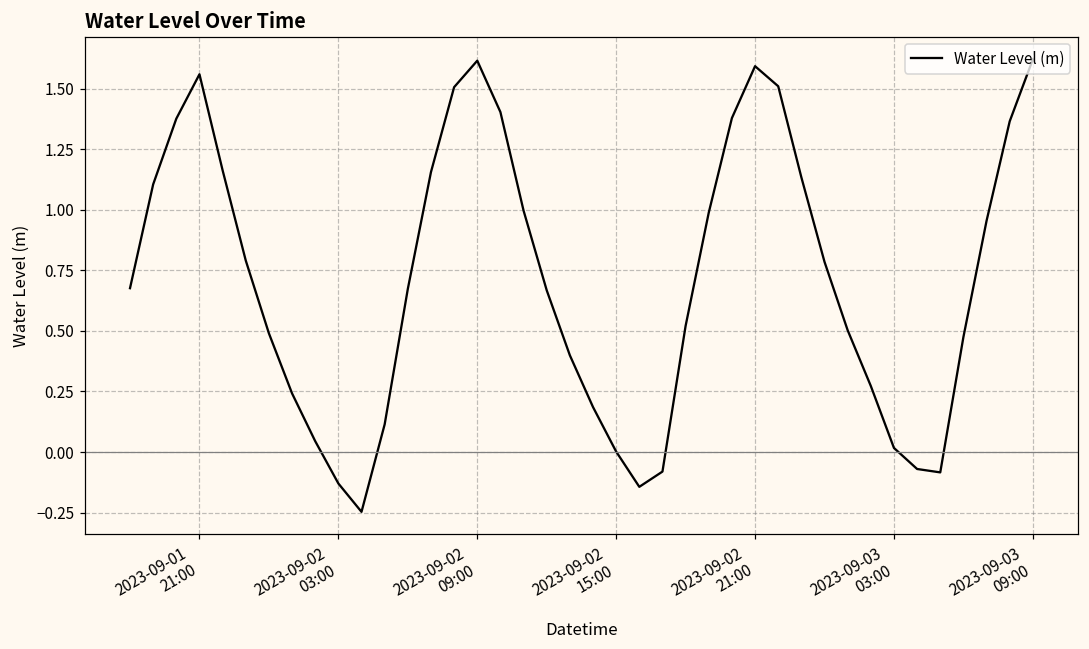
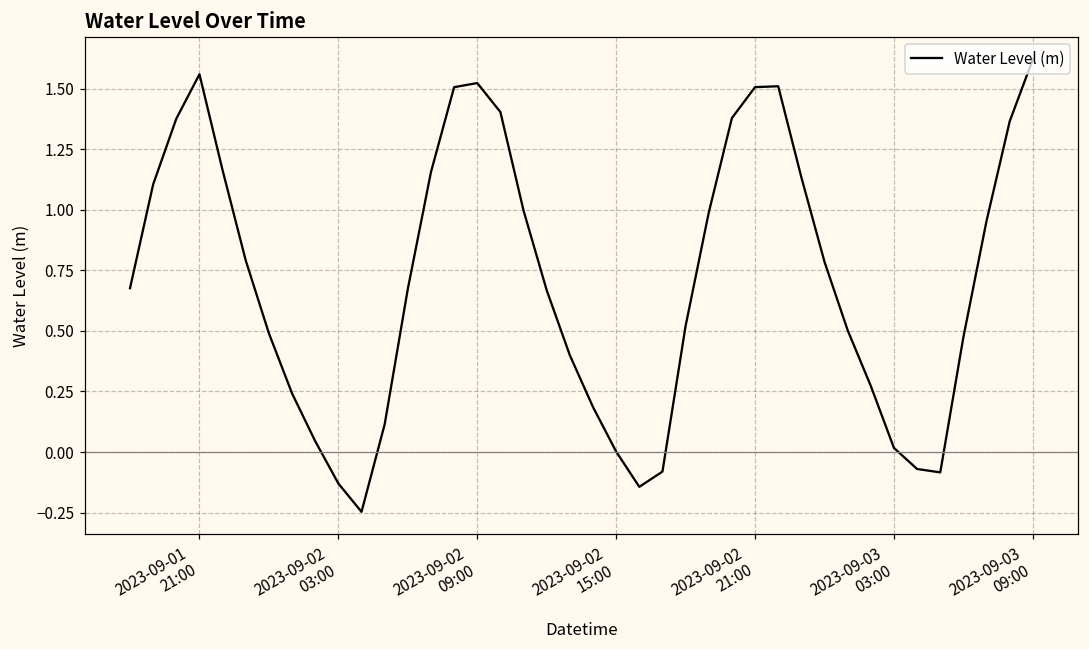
2023-09-02 09:00: 1.61 -> 1.52
2023-09-02 21:00: 1.59 -> 1.51
